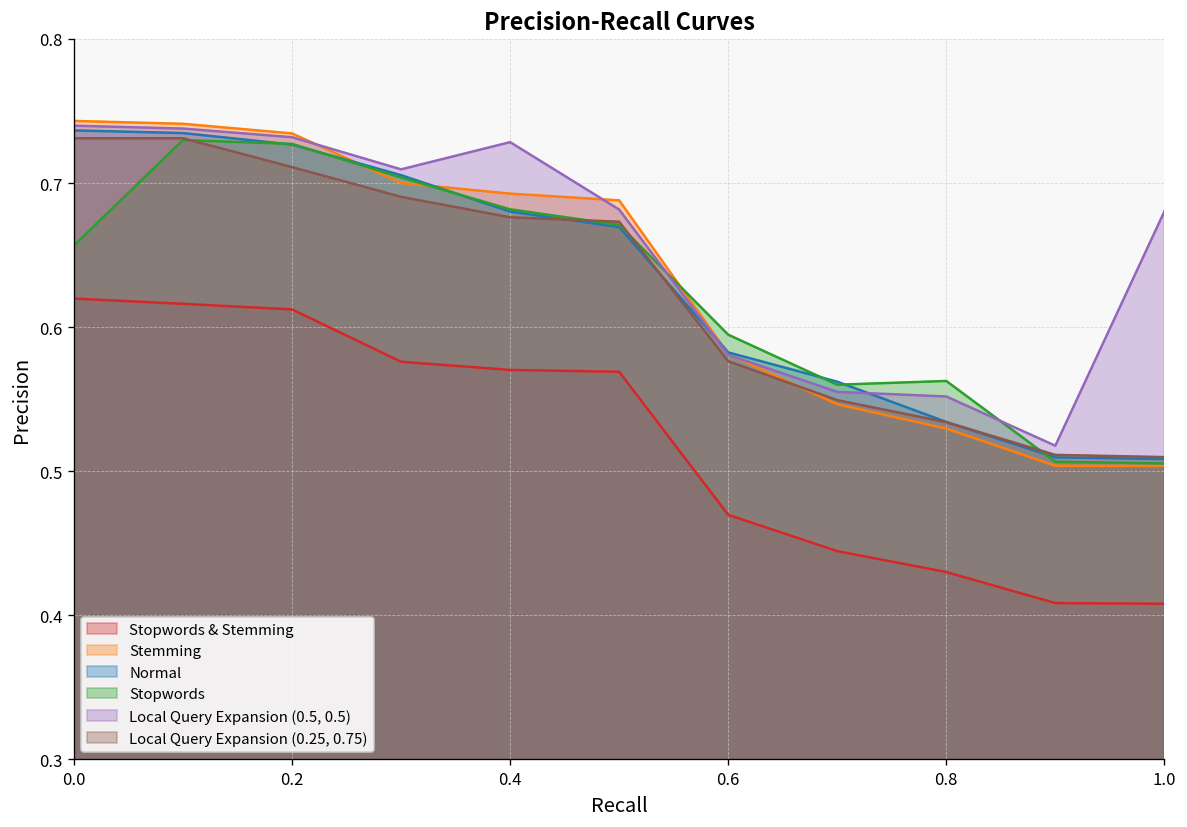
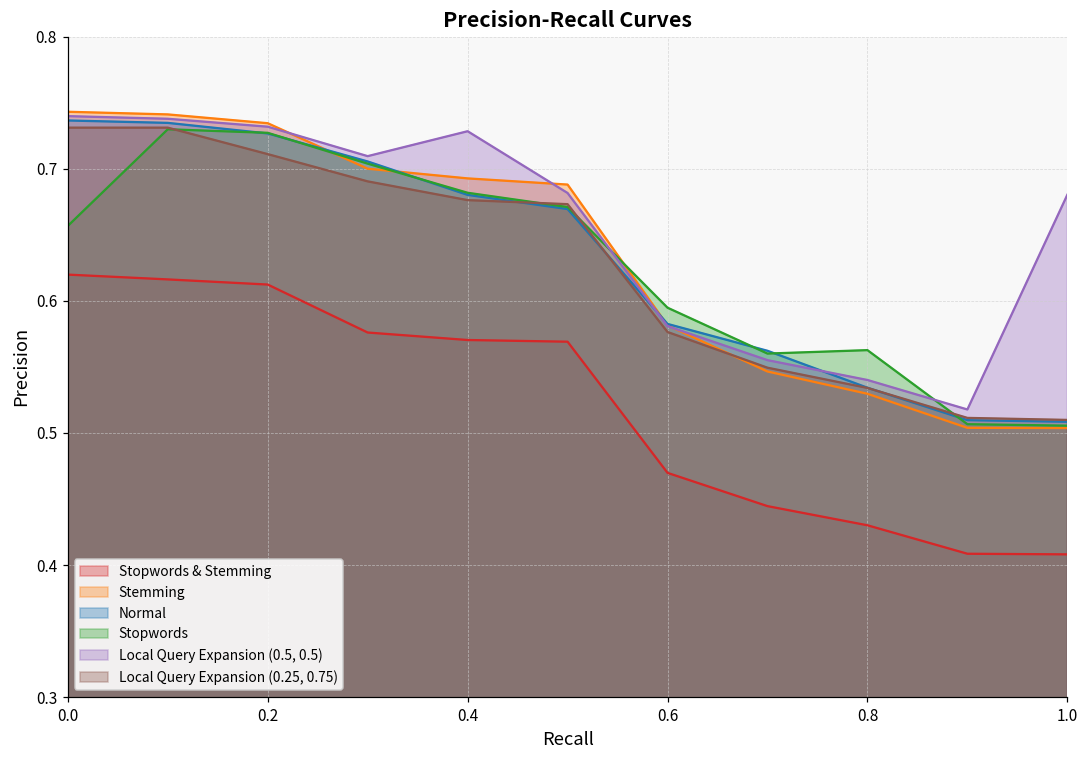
Local Query Expansion (0.5, 0.5), 0.8: 0.552 -> 0.540
